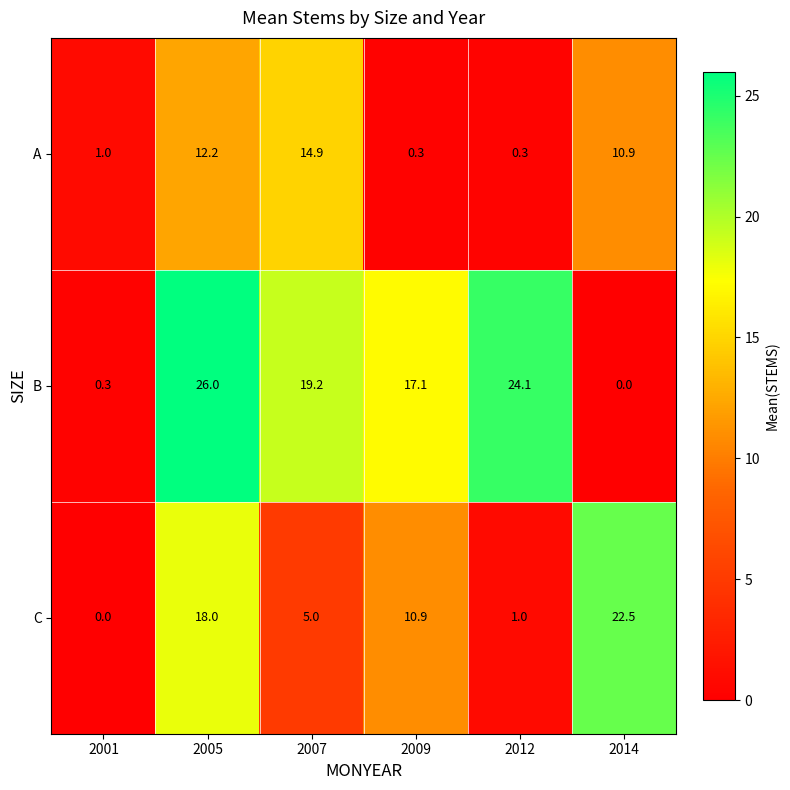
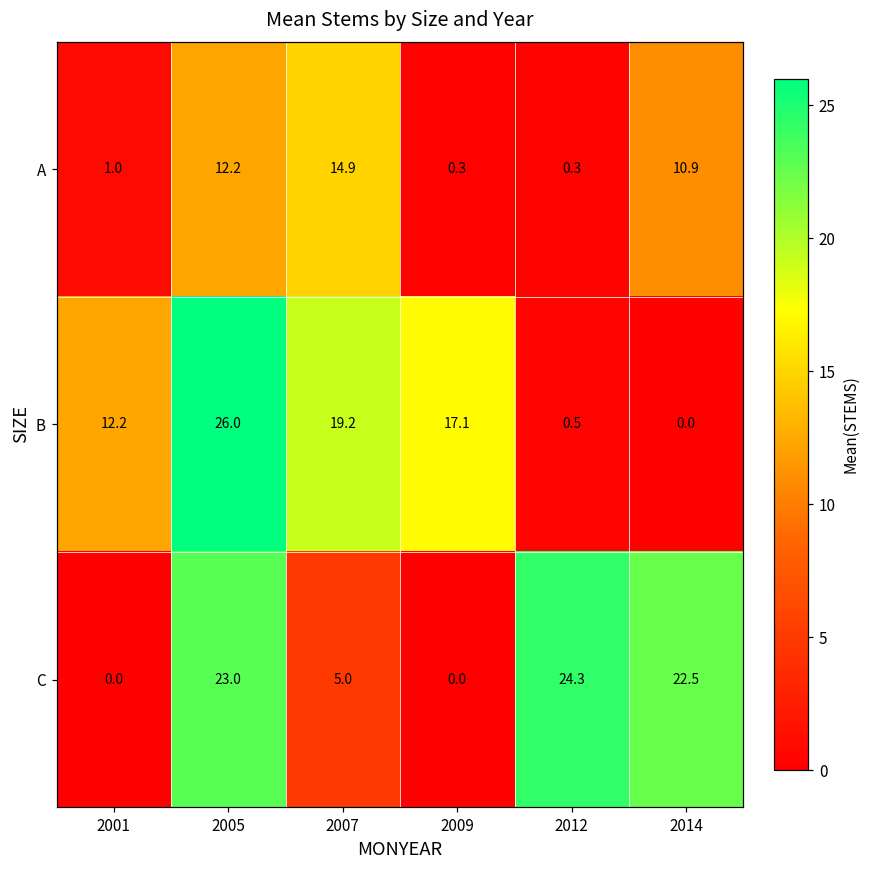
B, 2001: 0.3 -> 12.2
B, 2012: 24.1 -> 0.5
C, 2005: 18.0 -> 23.0
C, 2009: 10.9 -> 0.0
C, 2012: 1.0 -> 24.3
